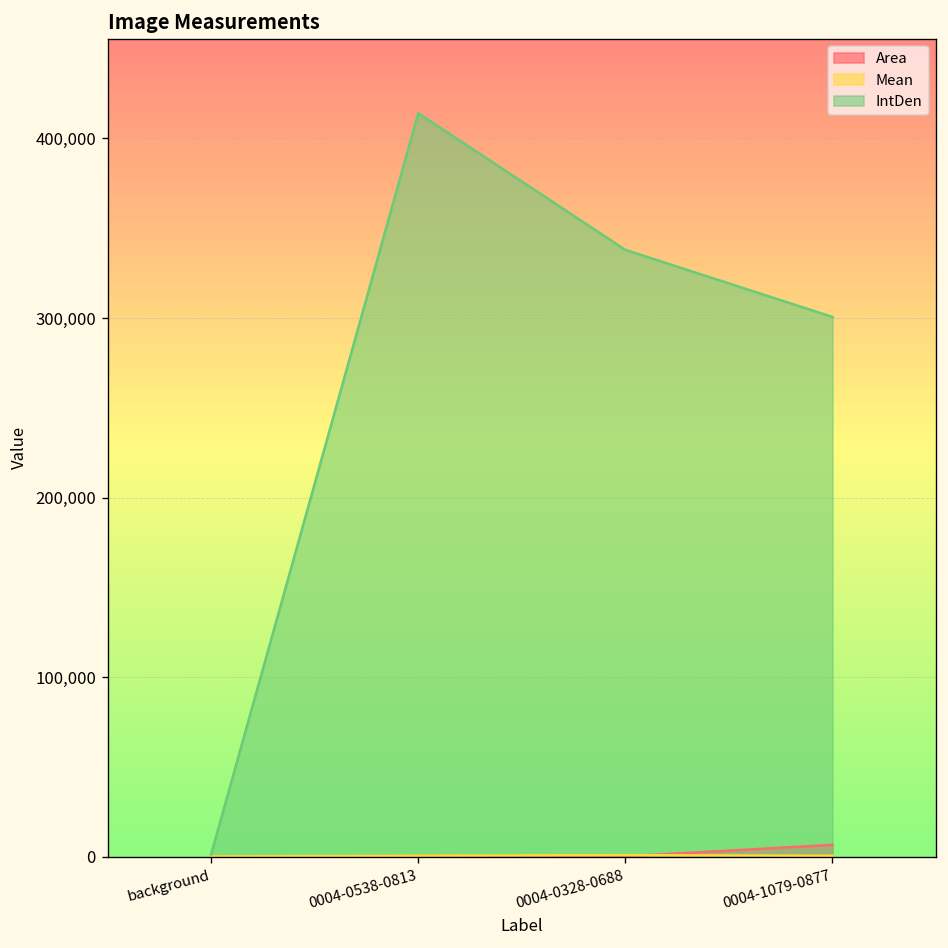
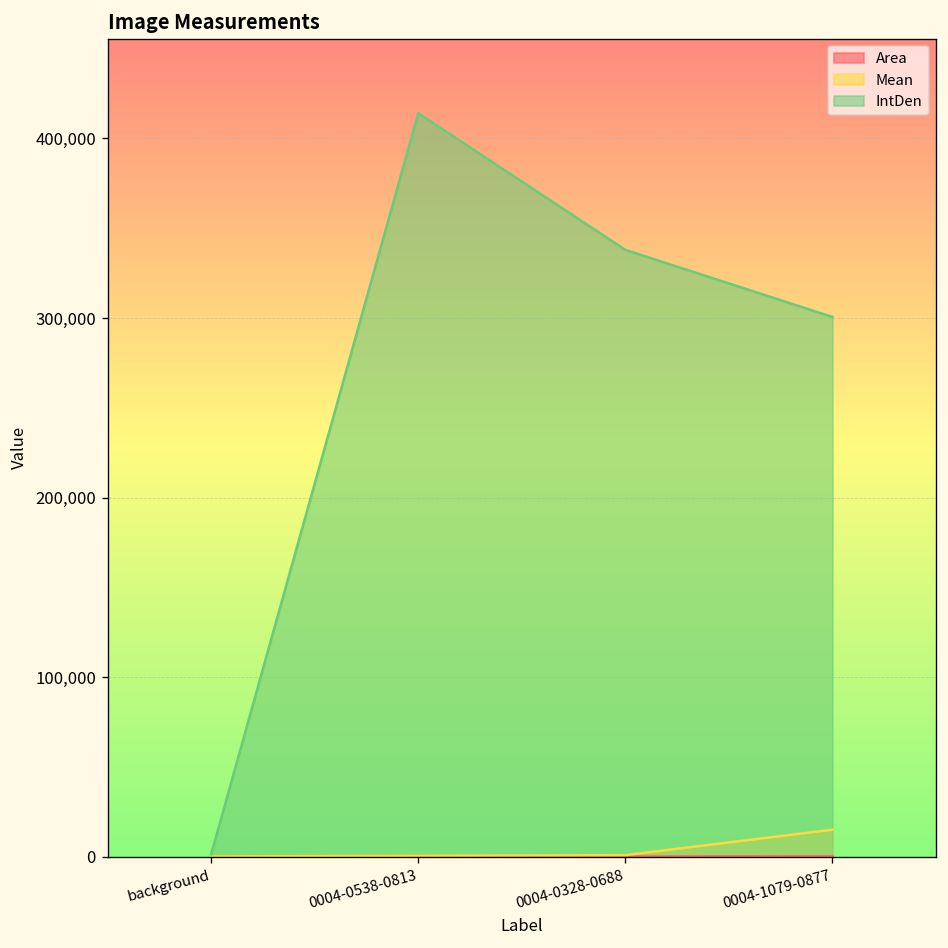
Area, 0004-1079-0877: 7,000 -> 0
Mean, 0004-1079-0877: 1,000 -> 15,000
